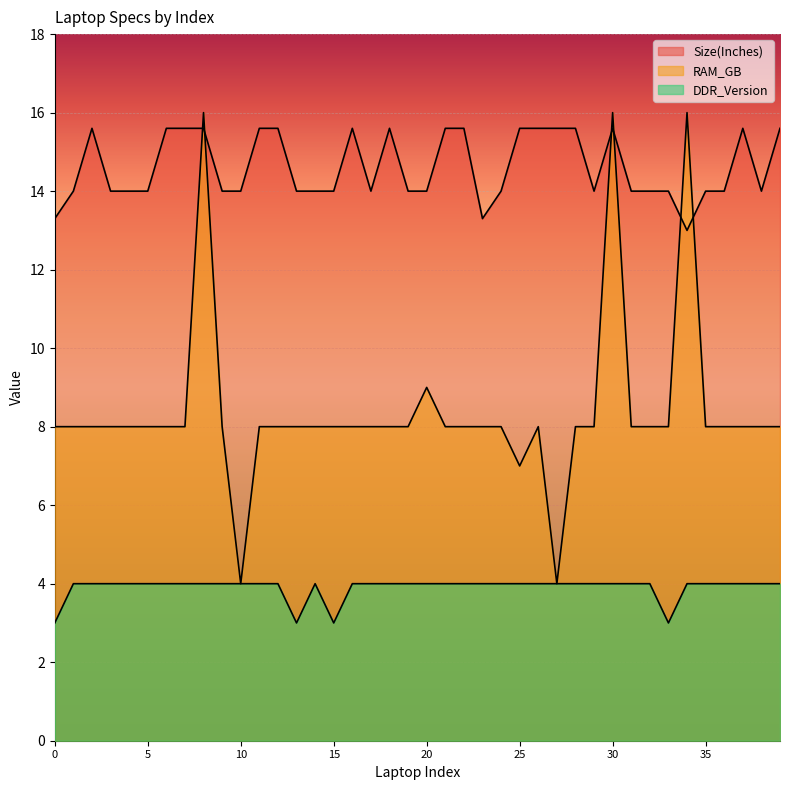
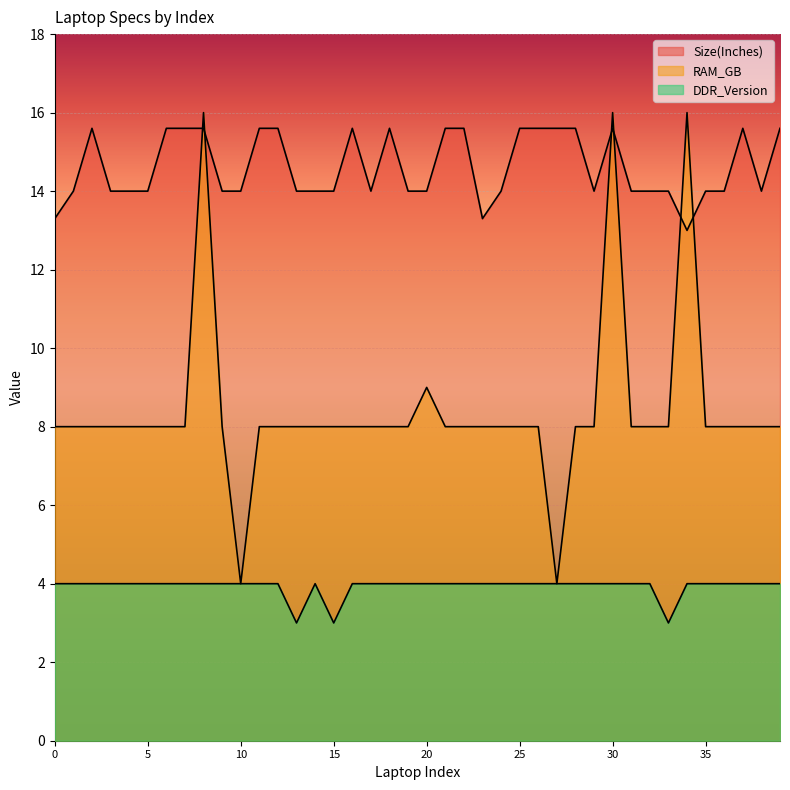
DDR_Version, 0: 3 -> 4
RAM_GB, 25: 7 -> 8
